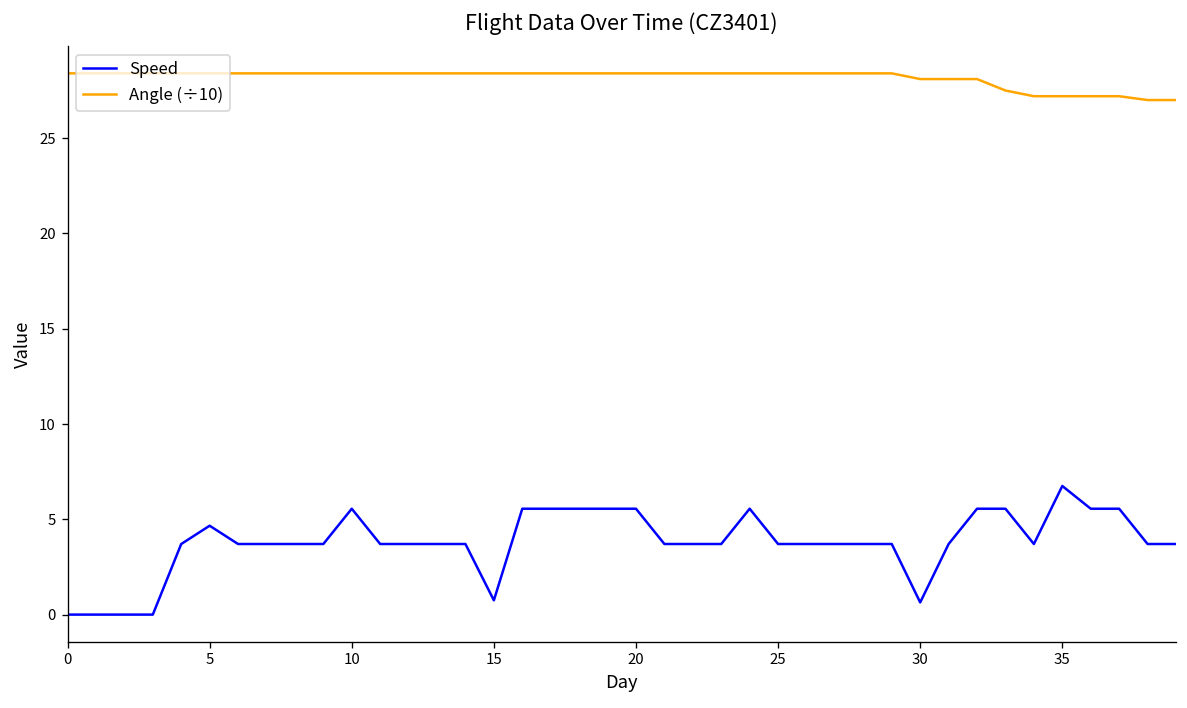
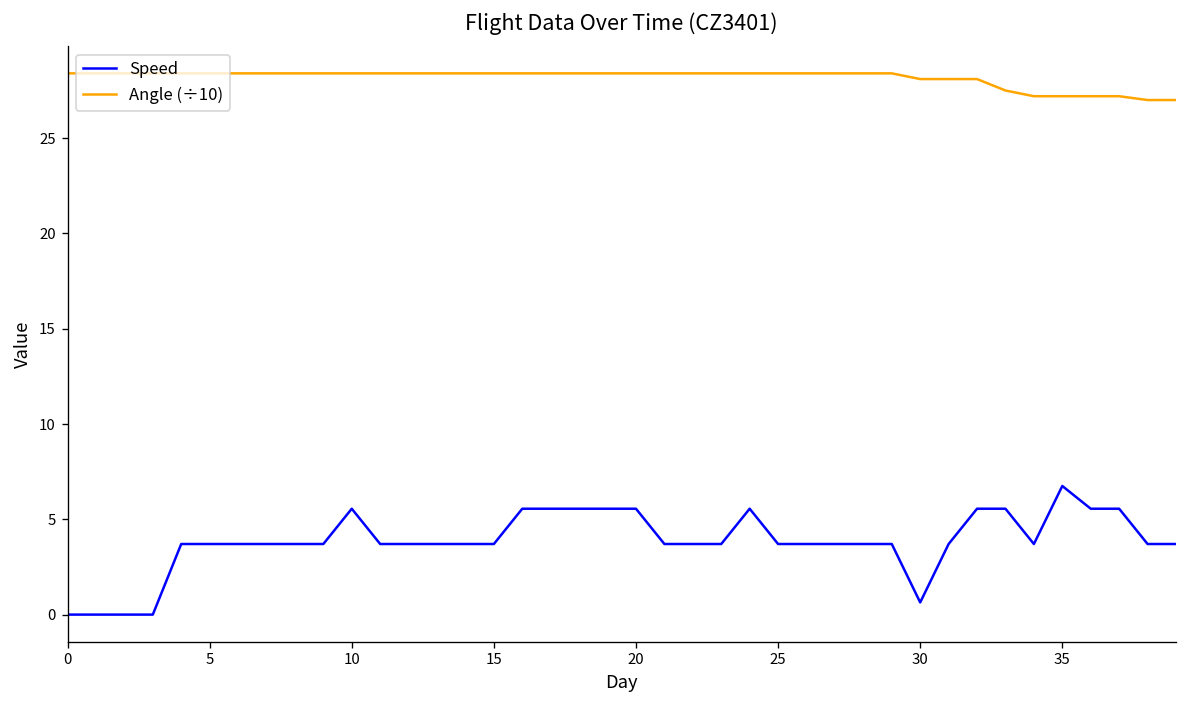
Speed, 5: 4.7 -> 3.7
Speed, 15: 0.7 -> 3.7
